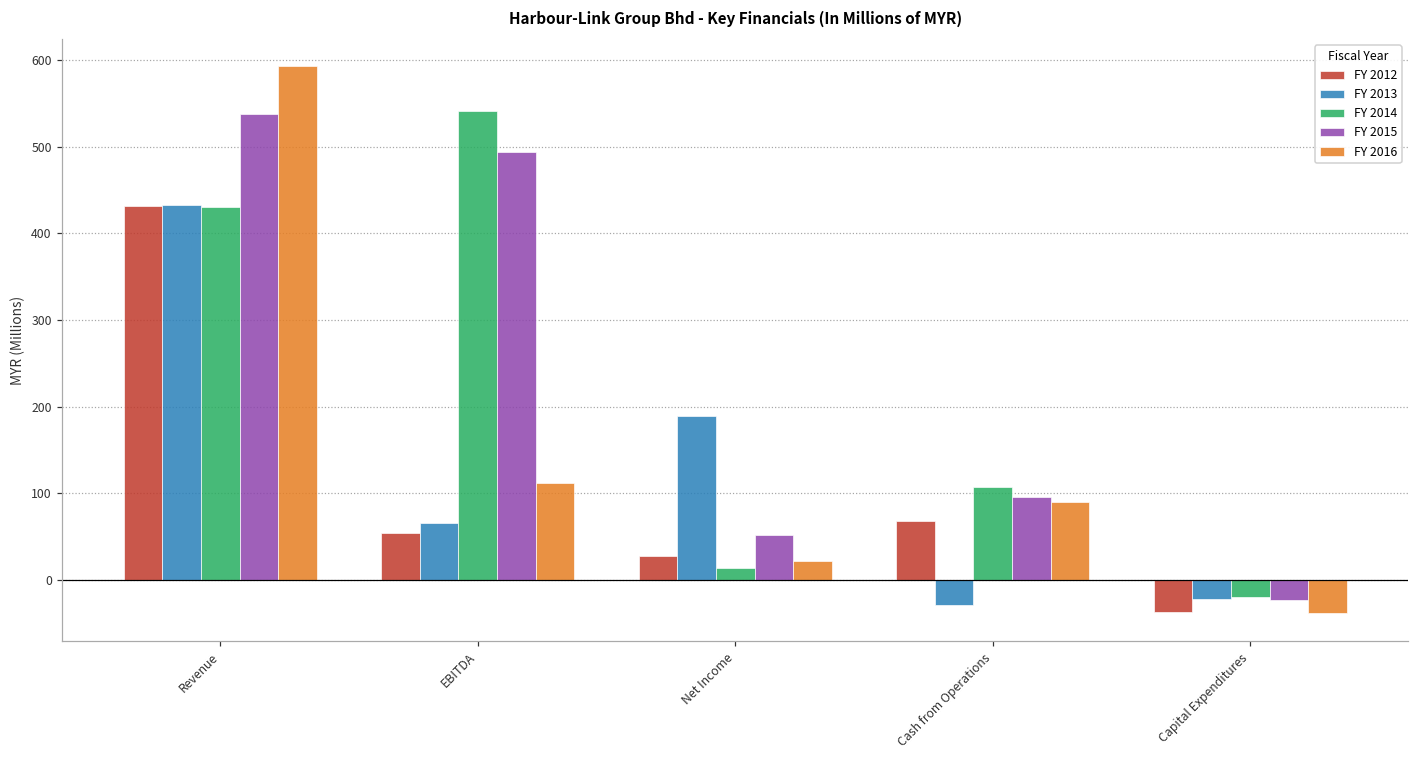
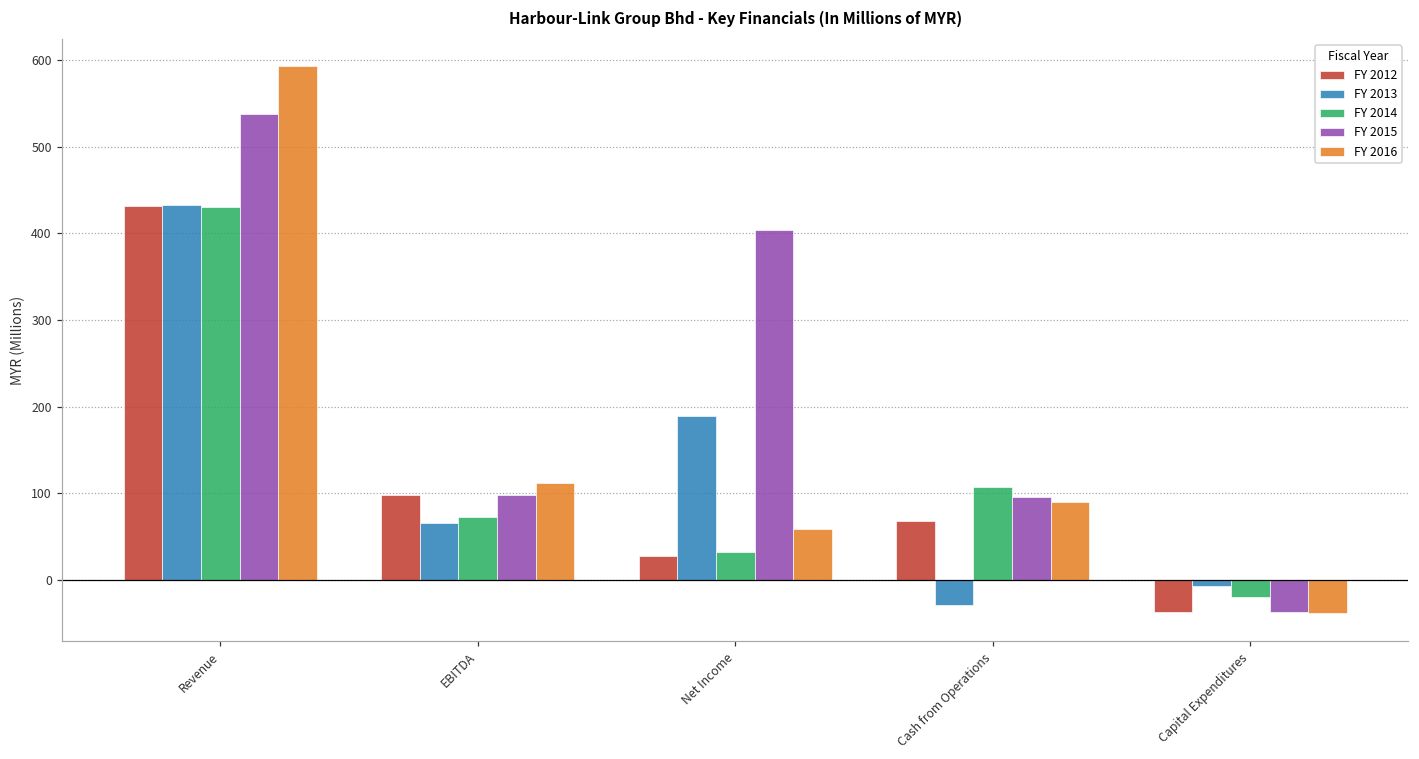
FY 2012, EBITDA: 50 -> 100
FY 2014, EBITDA: 540 -> 70
FY 2015, EBITDA: 490 -> 100
FY 2014, Net Income: 10 -> 30
FY 2015, Net Income: 50 -> 400
FY 2016, Net Income: 20 -> 60
FY 2013, Capital Expenditures: -20 -> -10
FY 2015, Capital Expenditures: -20 -> -40
